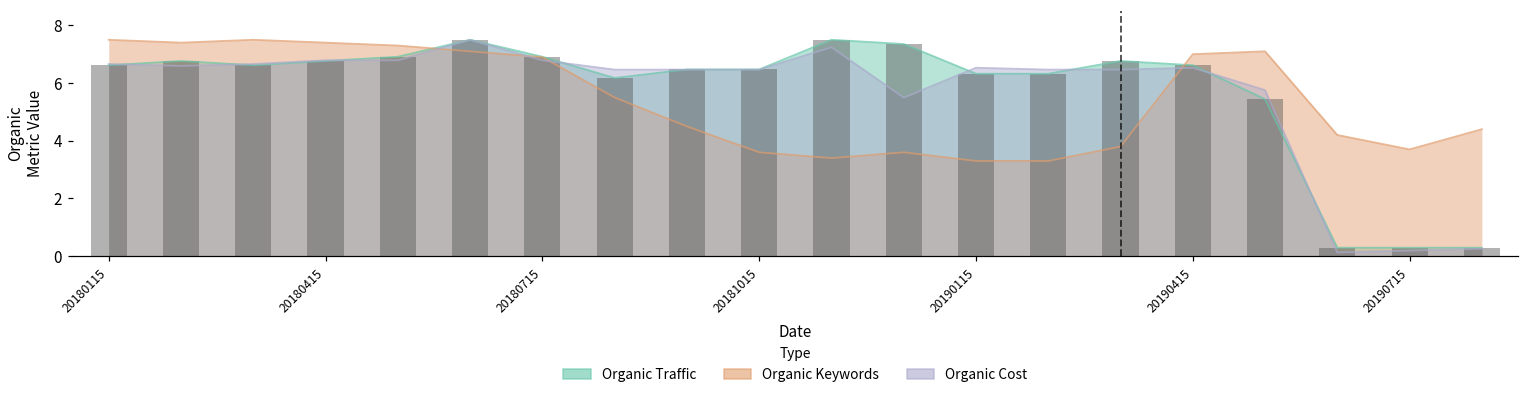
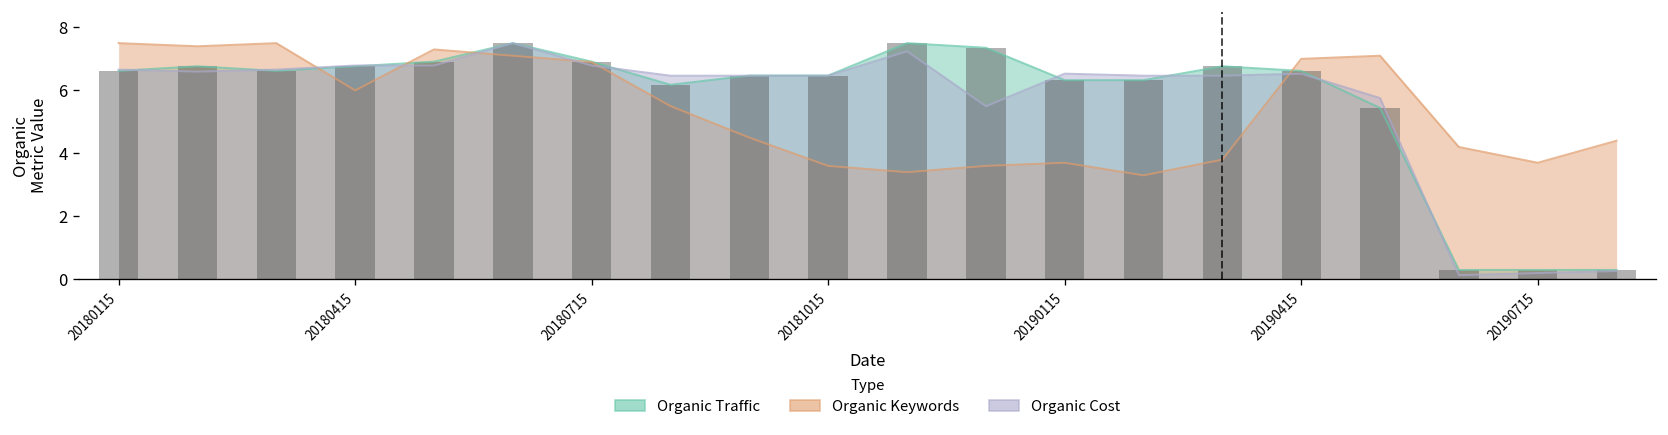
Organic Keywords, 20180415: 7.4 -> 6.0
Organic Keywords, 20190115: 3.3 -> 3.7
